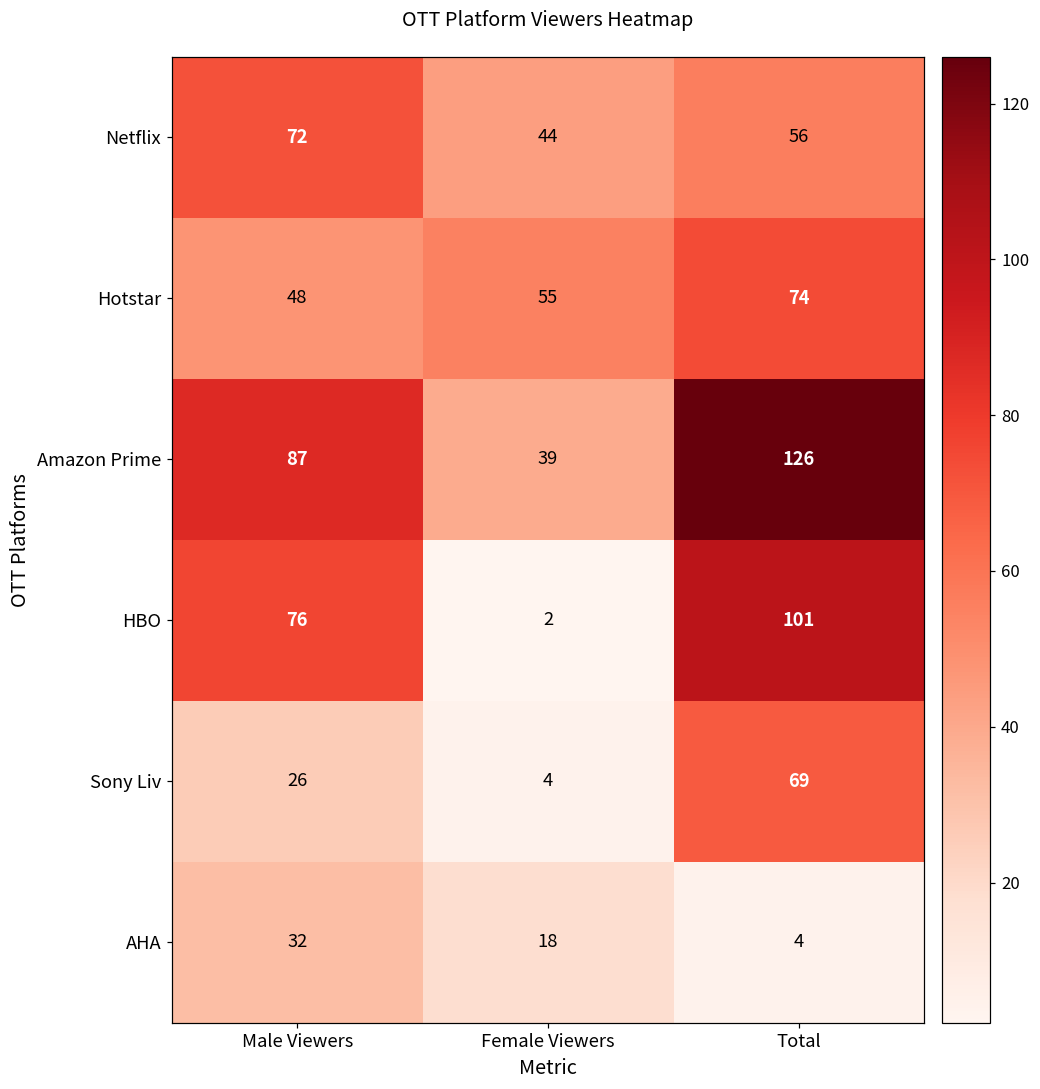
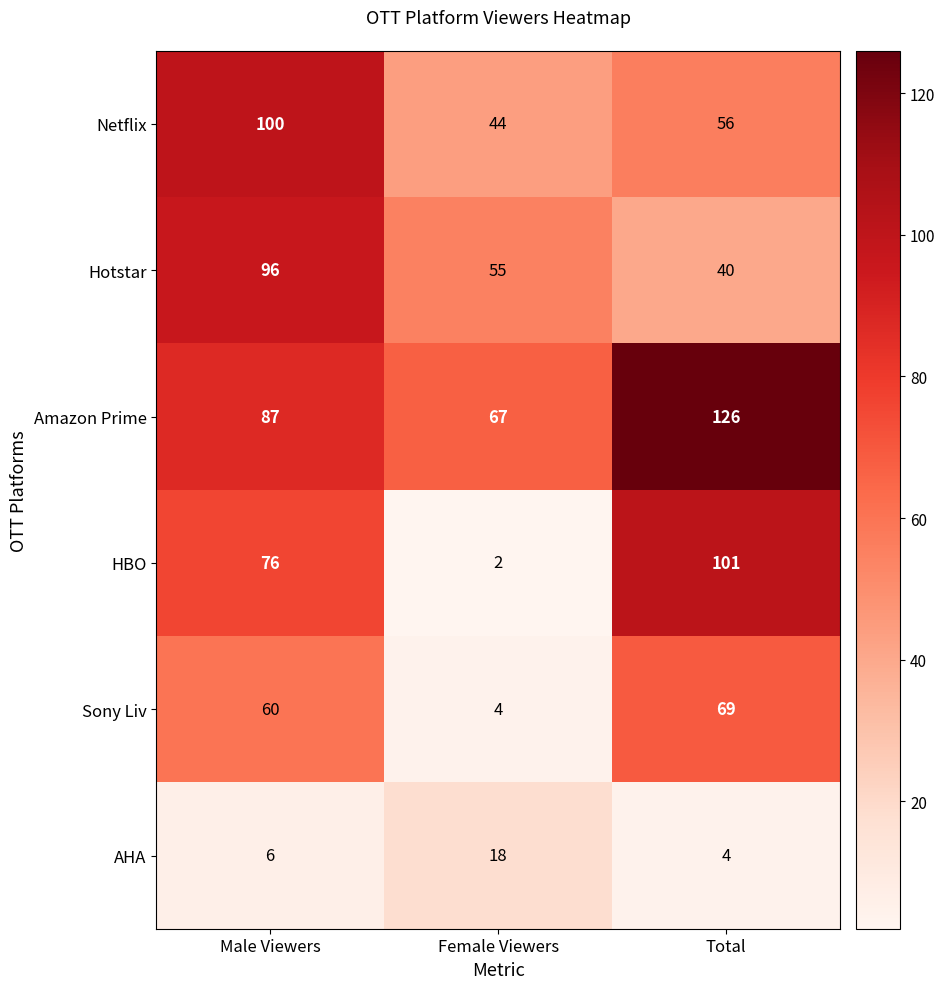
Netflix, Male Viewers: 72 -> 100
Hotstar, Male Viewers: 48 -> 96
Hotstar, Total: 74 -> 40
Amazon Prime, Female Viewers: 39 -> 67
Sony Liv, Male Viewers: 26 -> 60
AHA, Male Viewers: 32 -> 6
